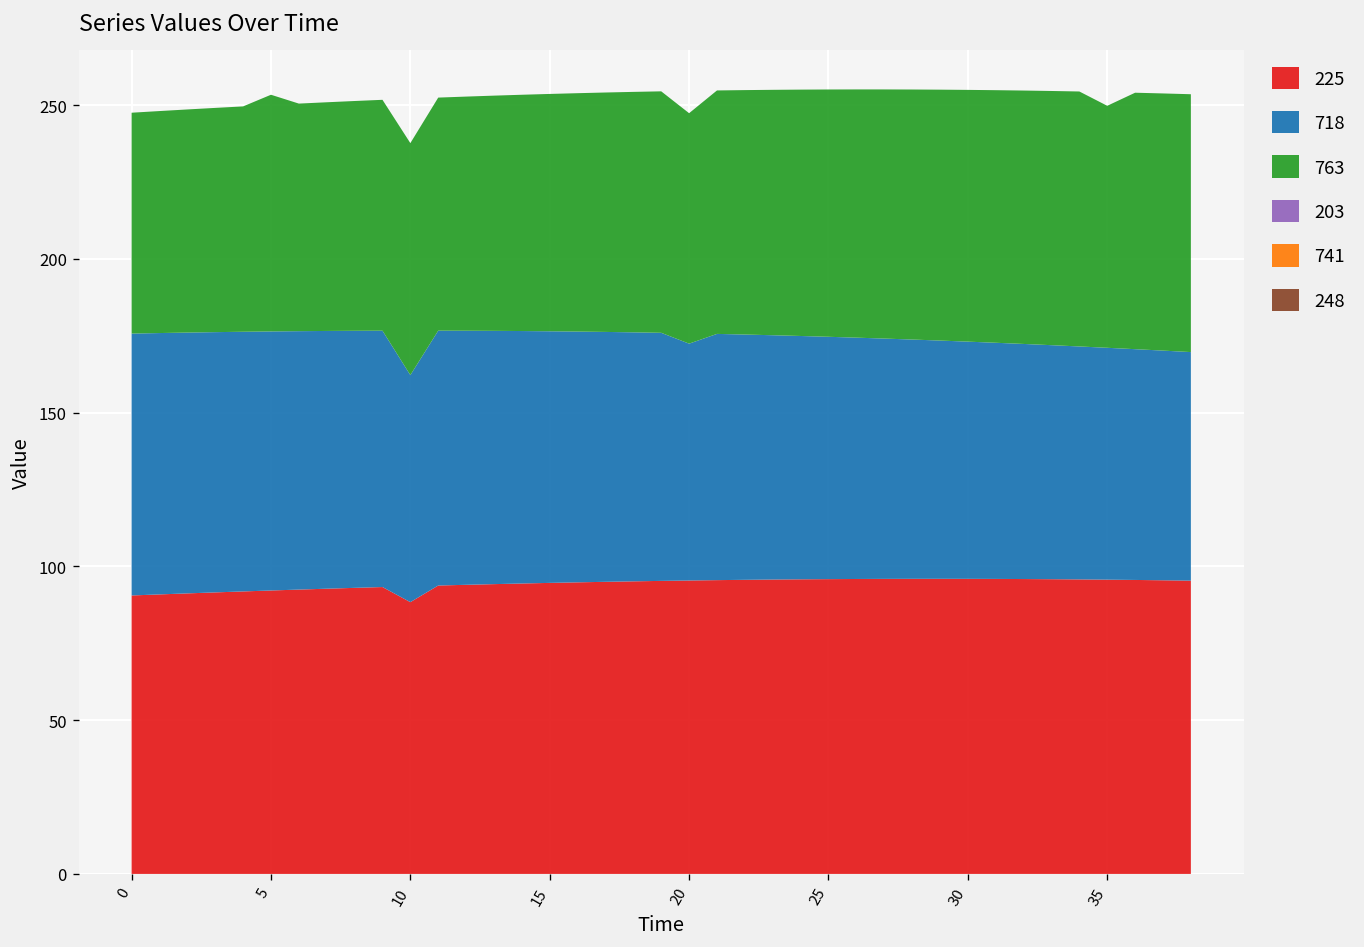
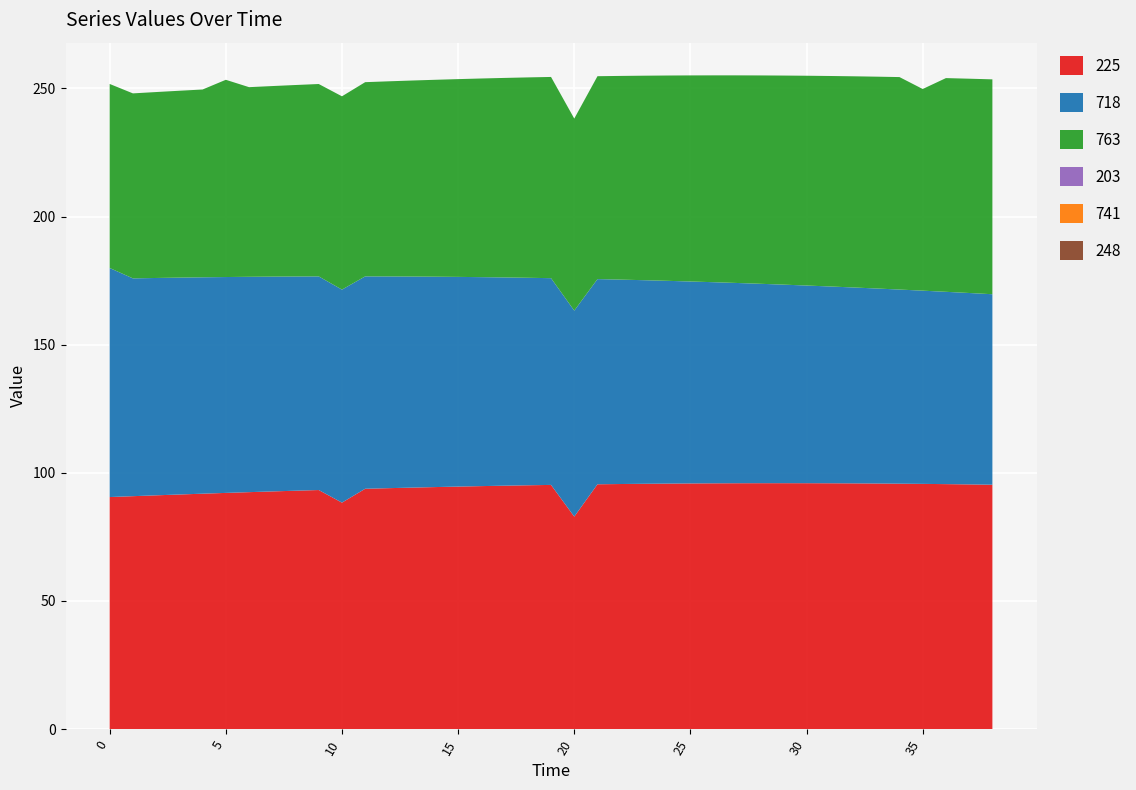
718, 0: 85 -> 89
718, 10: 74 -> 83
225, 20: 95 -> 83
718, 20: 77 -> 80
